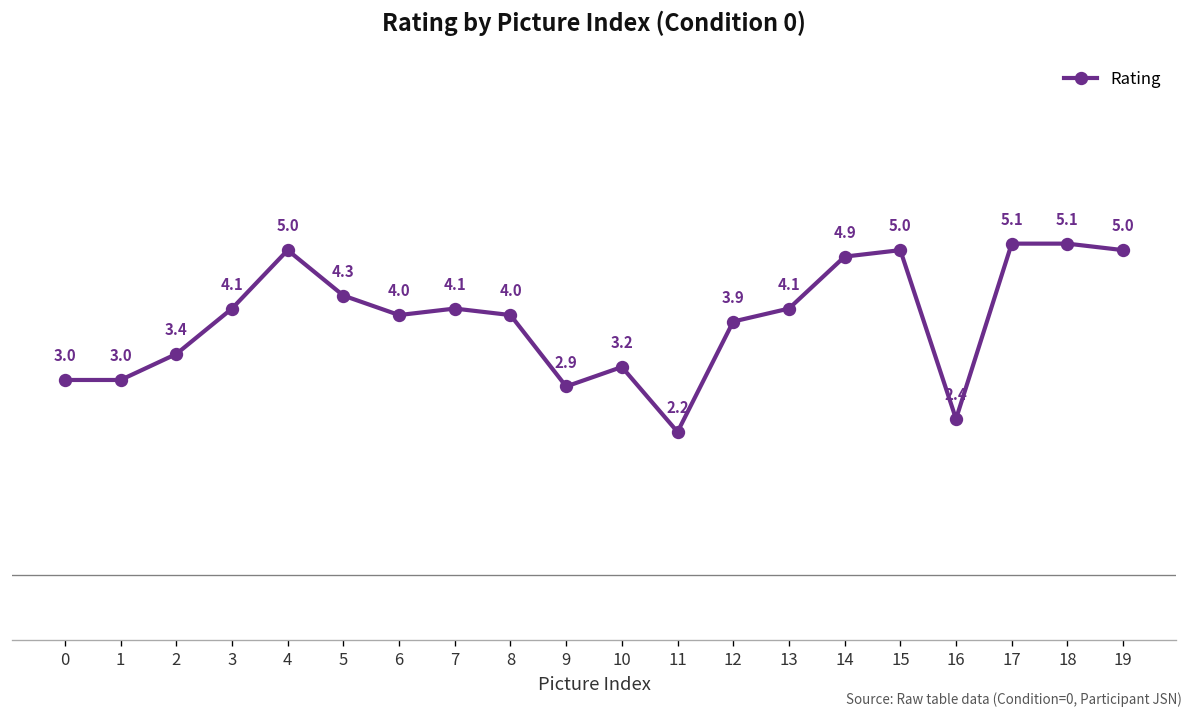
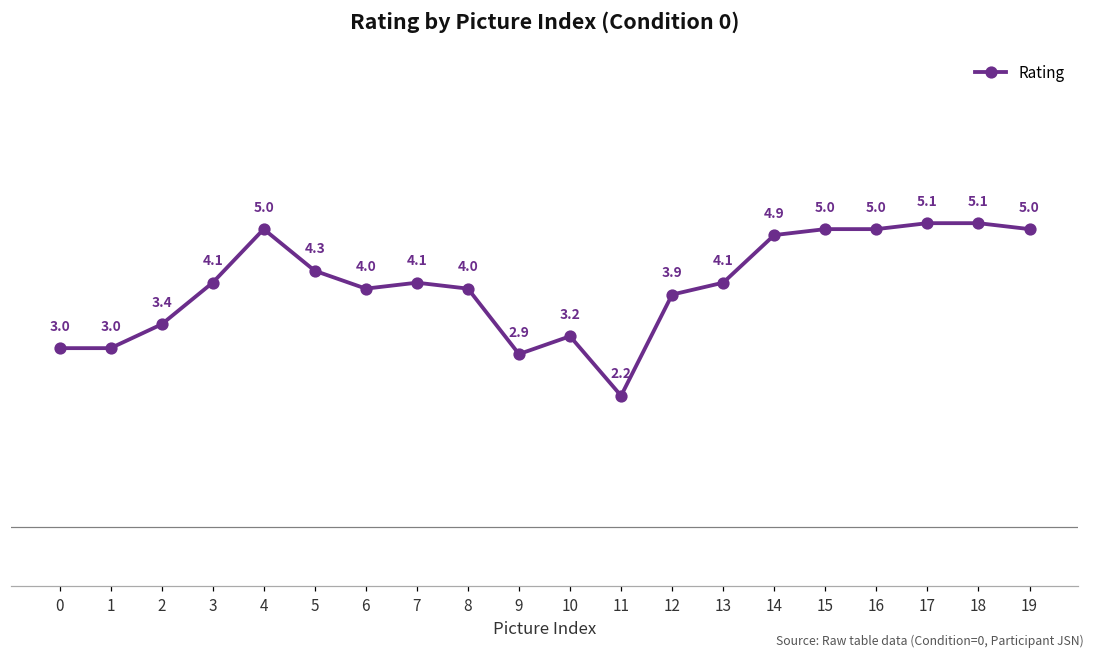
16: 2.4 -> 5.0
